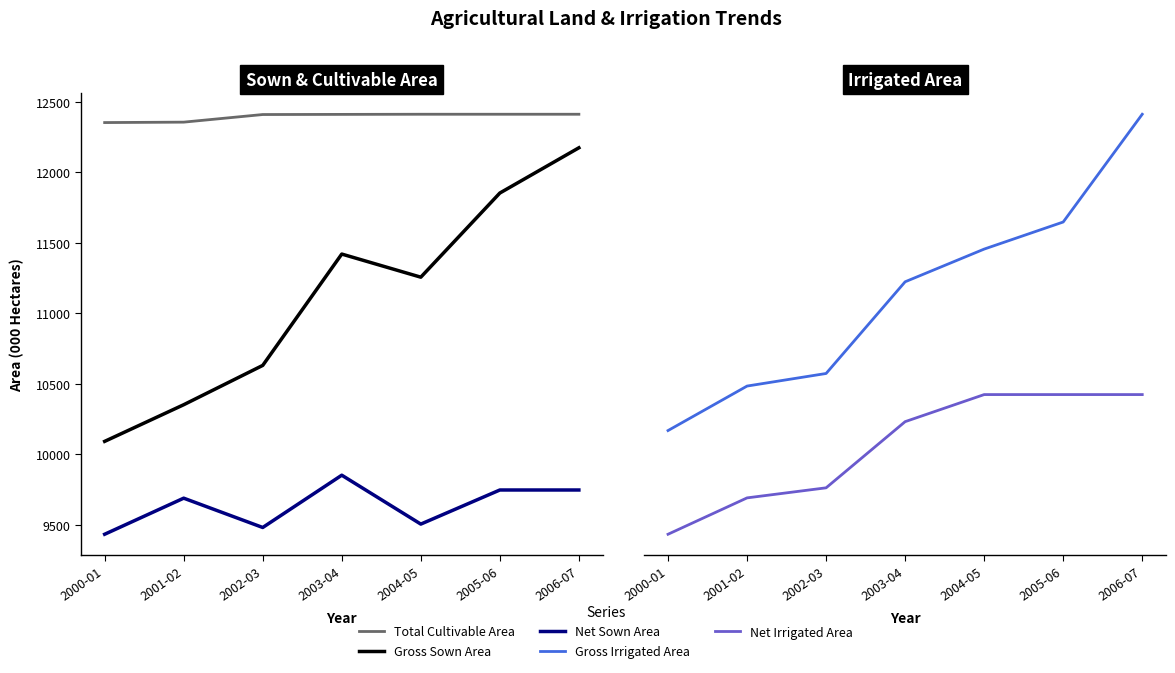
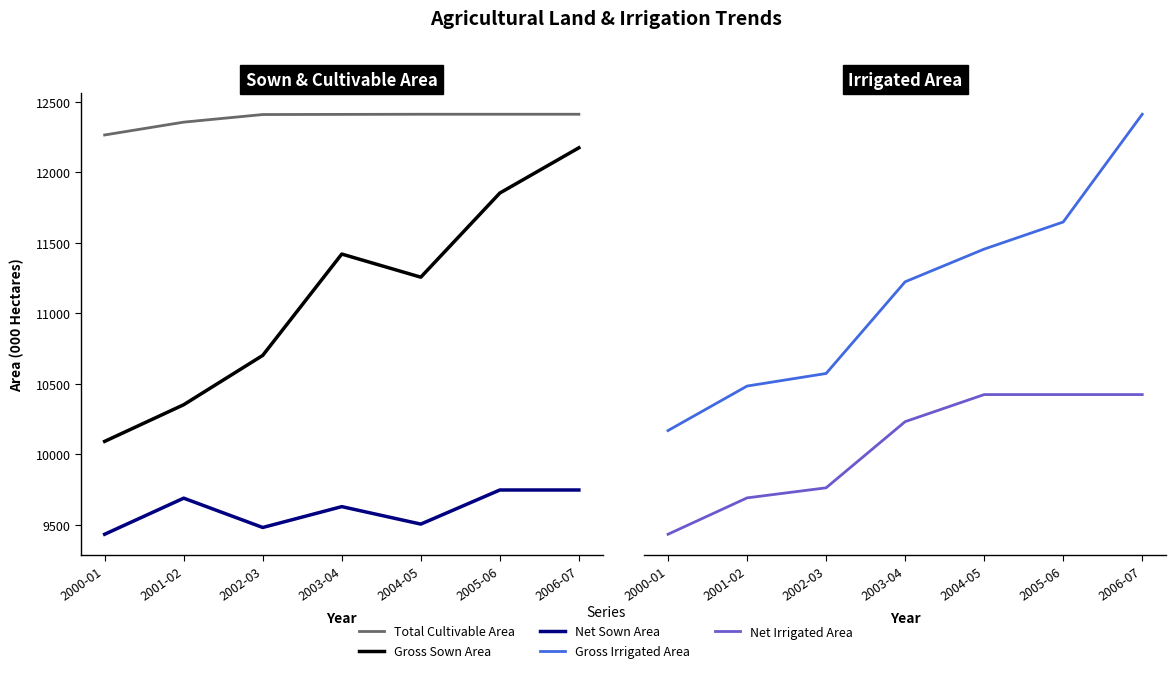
Sown & Cultivable Area, Total Cultivable Area, 2000-01: 12350 -> 12270
Sown & Cultivable Area, Gross Sown Area, 2002-03: 10630 -> 10700
Sown & Cultivable Area, Net Sown Area, 2003-04: 9850 -> 9630
